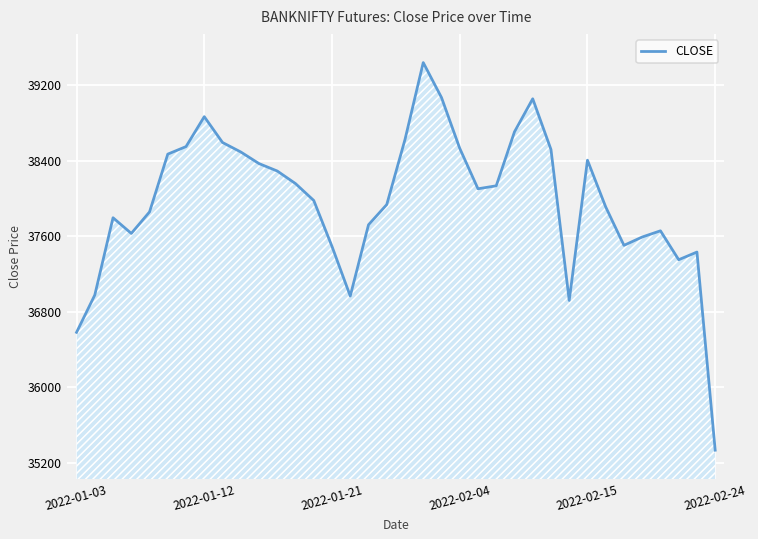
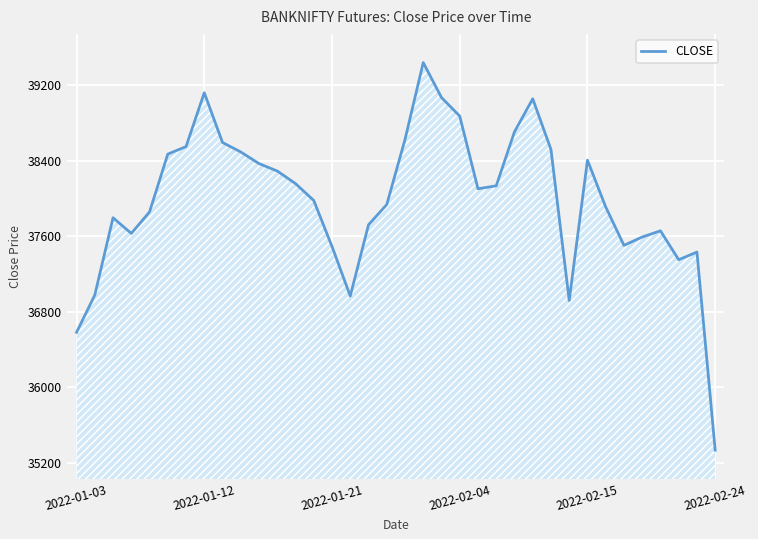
2022-01-12: 38900 -> 39100
2022-02-04: 38500 -> 38900
